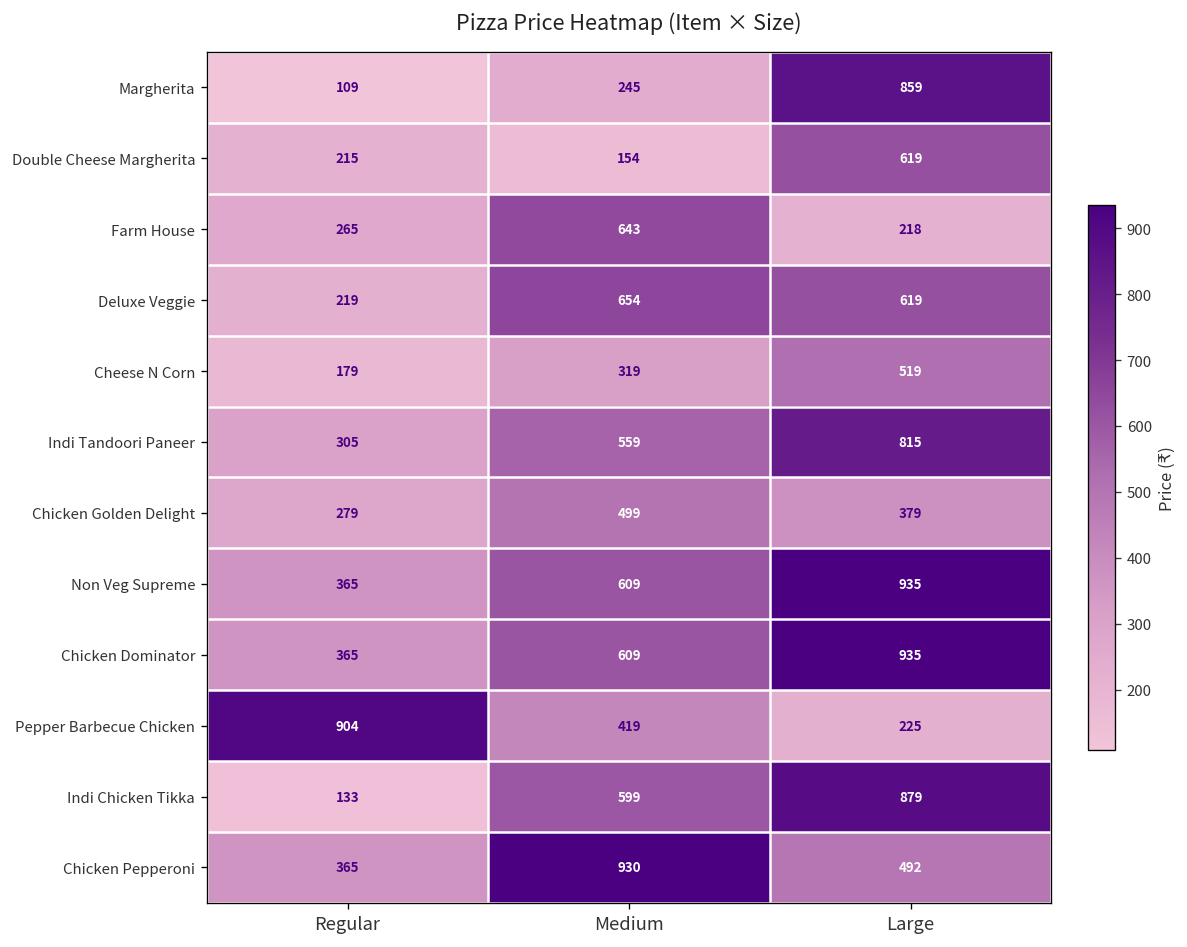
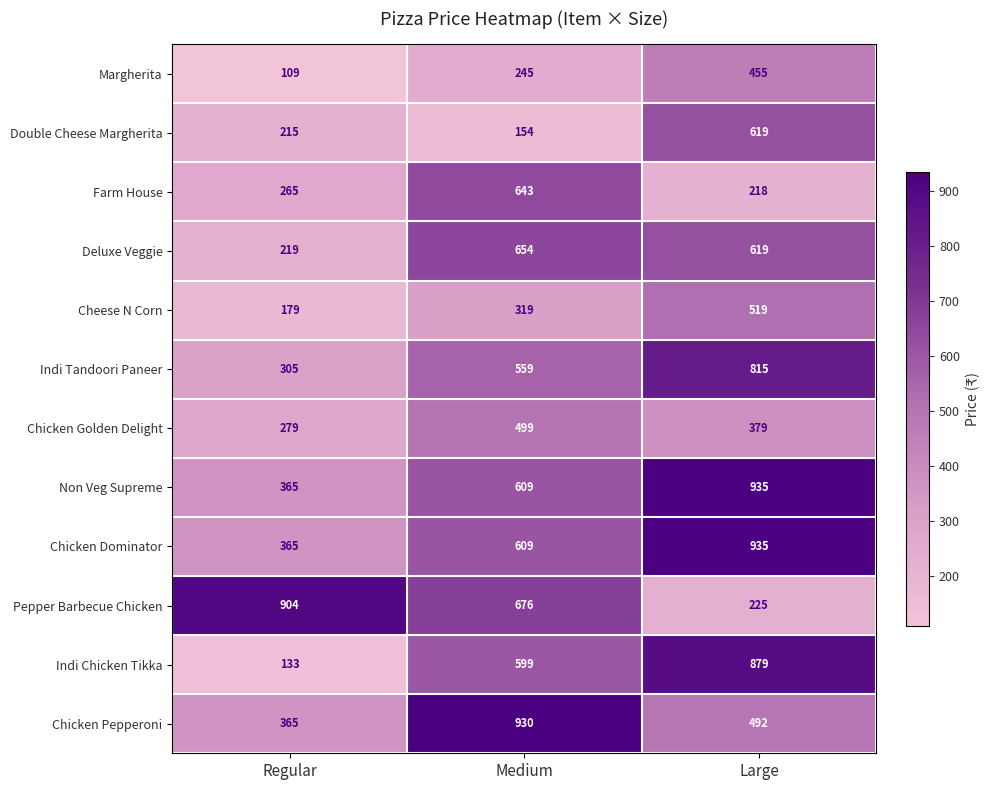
Margherita, Large: 859 -> 455
Pepper Barbecue Chicken, Medium: 419 -> 676
